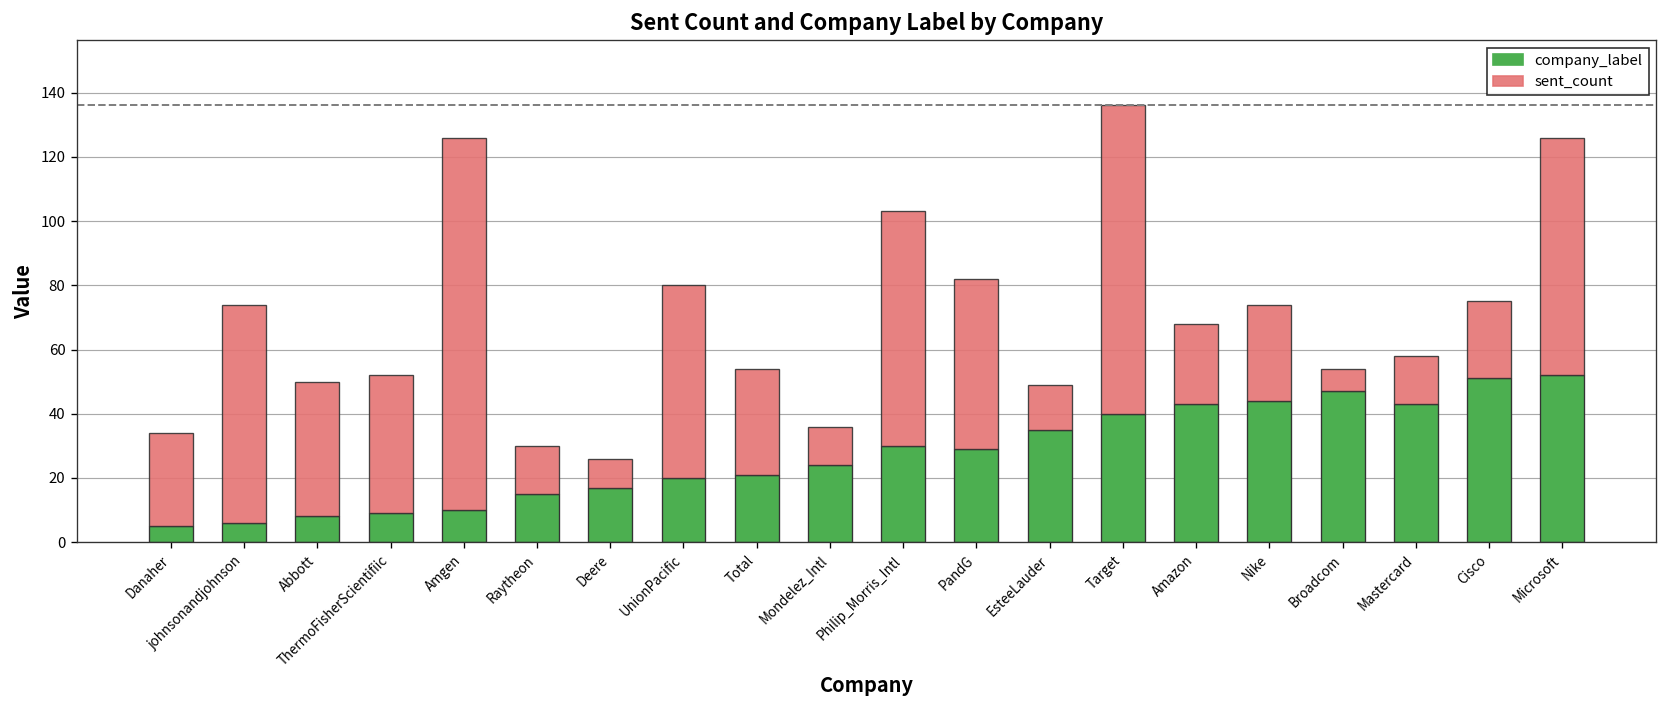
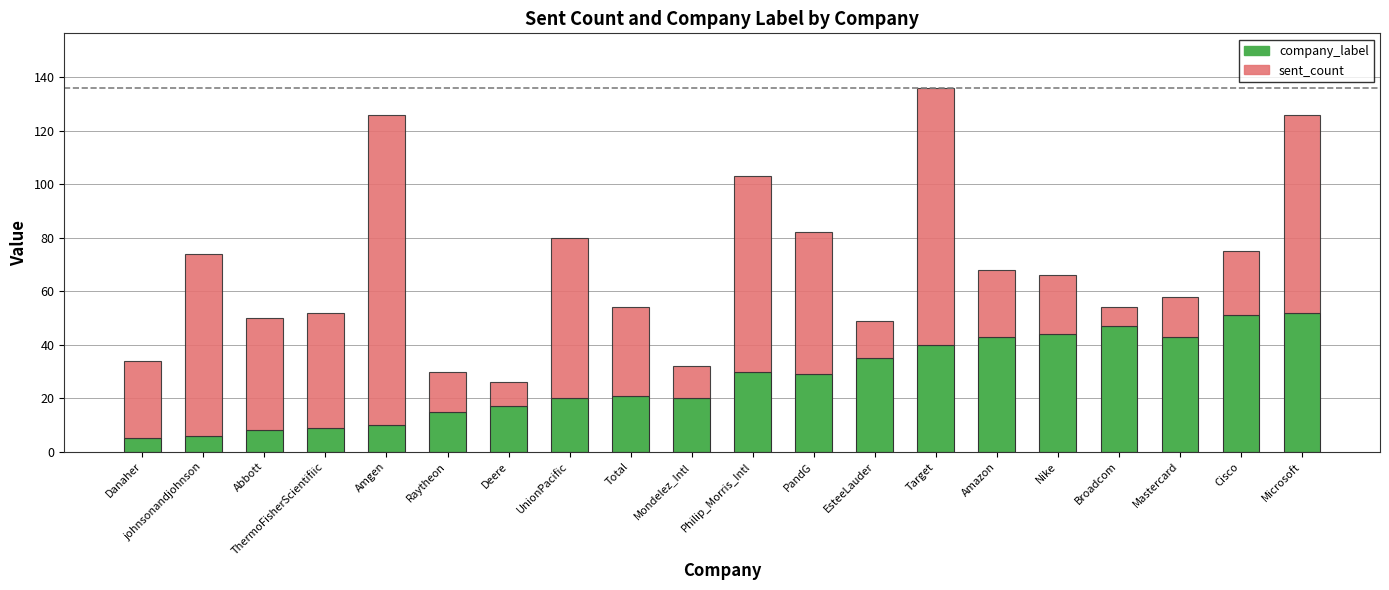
company_label, Mondelez_Intl: 24 -> 20
sent_count, Nike: 30 -> 22
